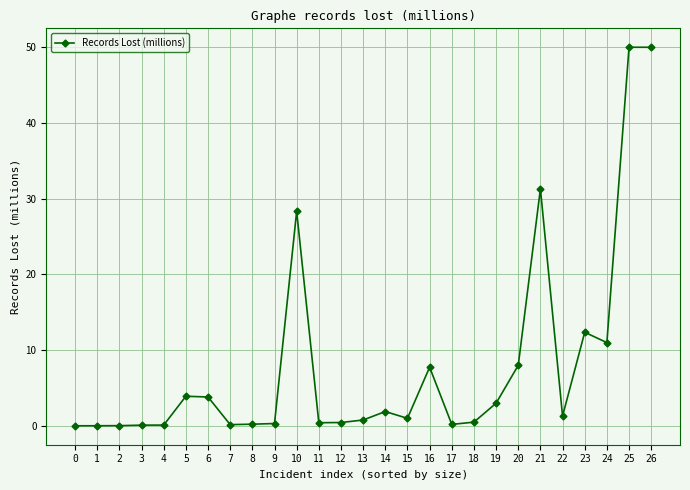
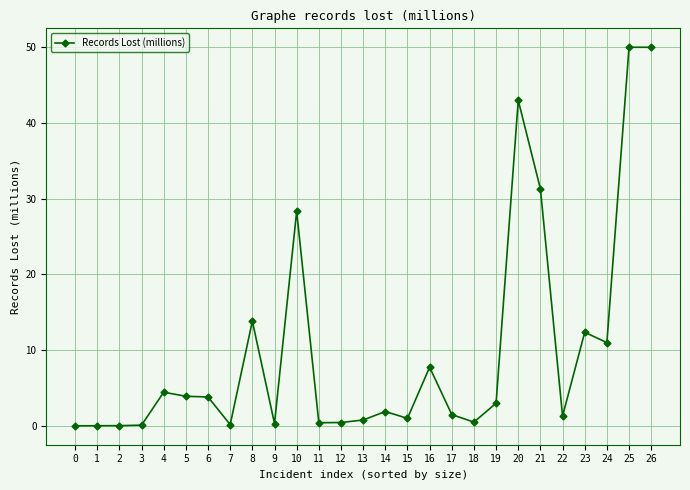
4: 0 -> 4
8: 0 -> 14
17: 0 -> 2
20: 8 -> 43
